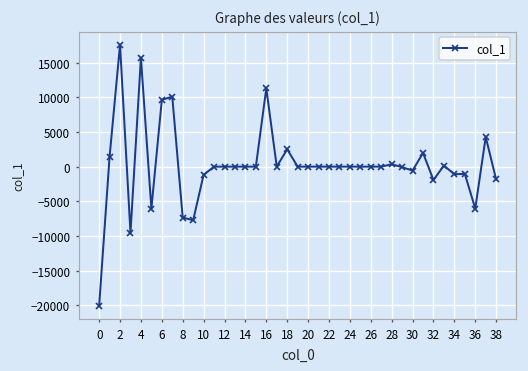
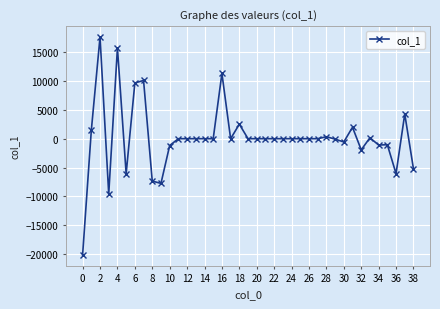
38: -2000 -> -5000
